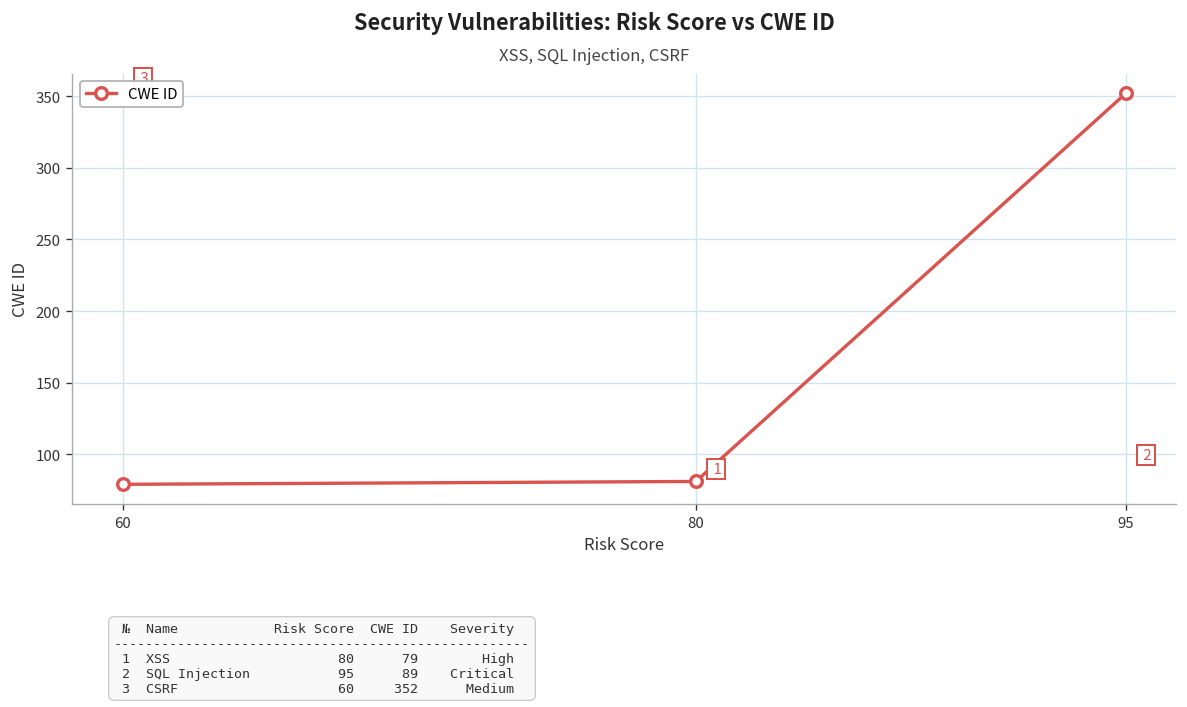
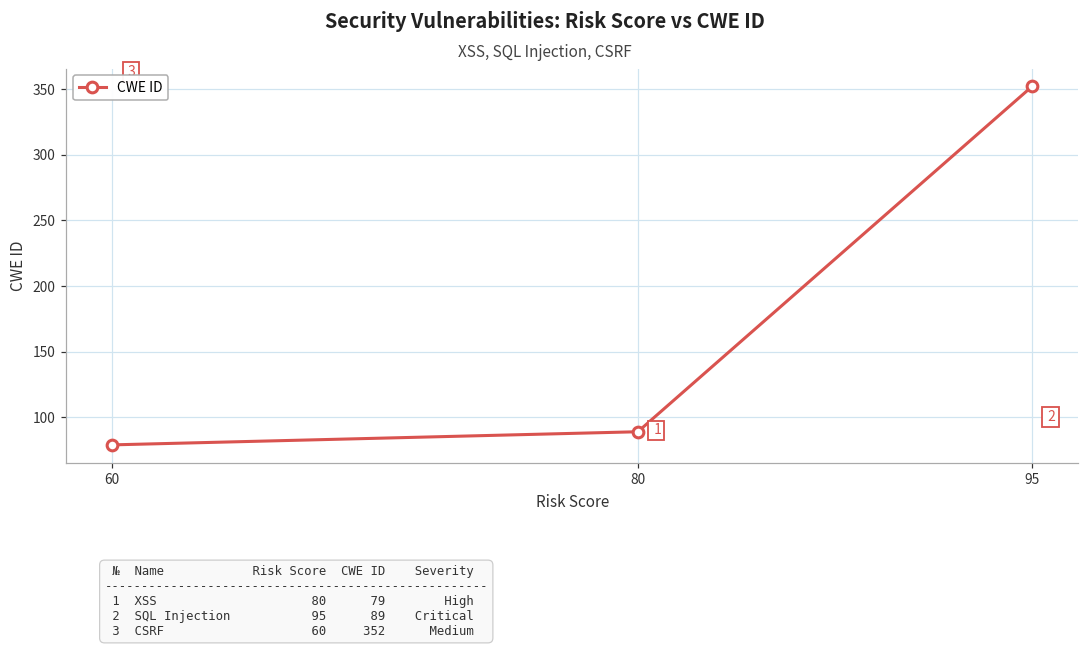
80: 81 -> 89
